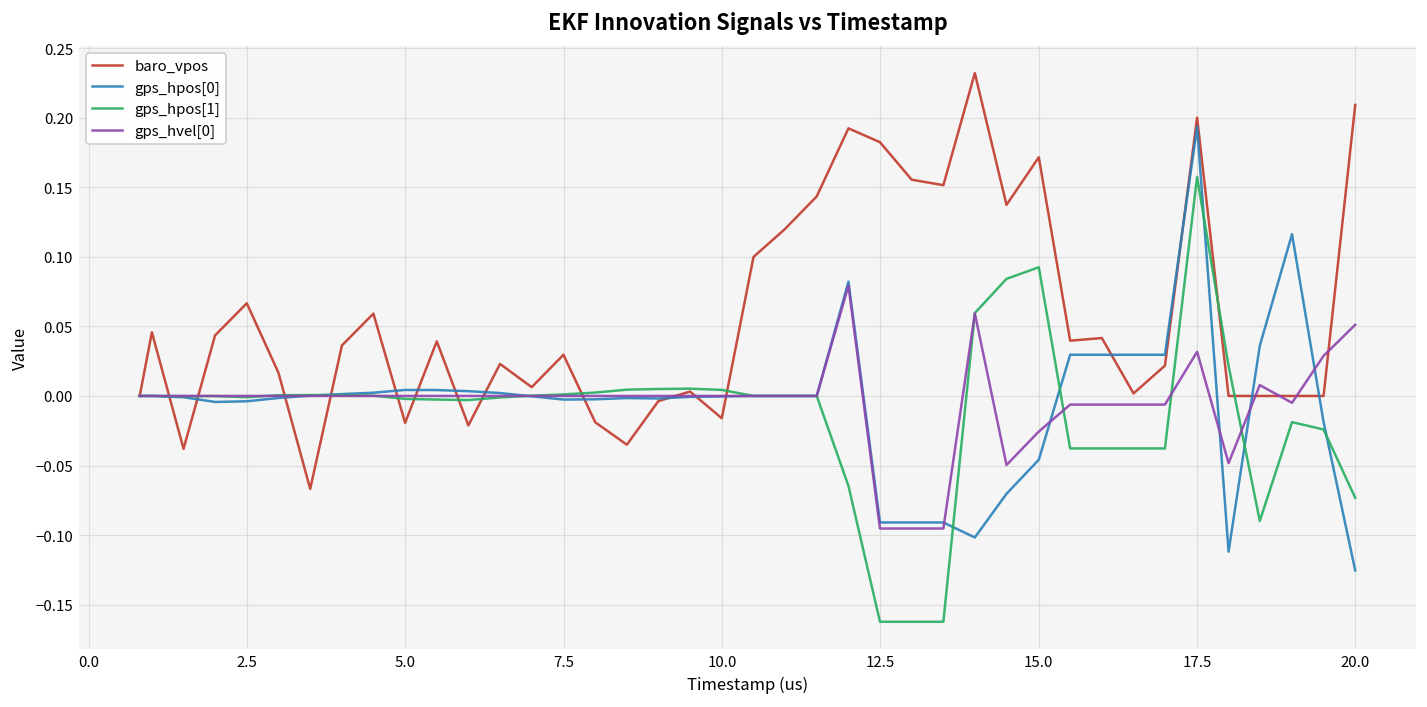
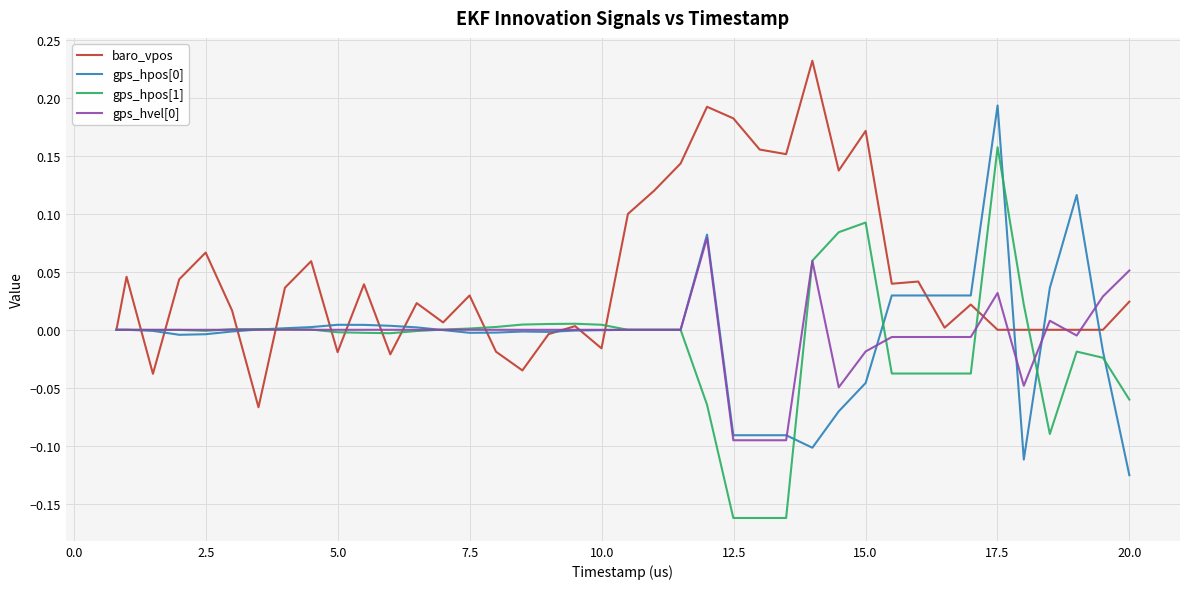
gps_hvel[0], 15.0: -0.026 -> -0.019
baro_vpos, 17.5: 0.2 -> 0.0
baro_vpos, 20.0: 0.209 -> 0.024
gps_hpos[1], 20.0: -0.073 -> -0.060
